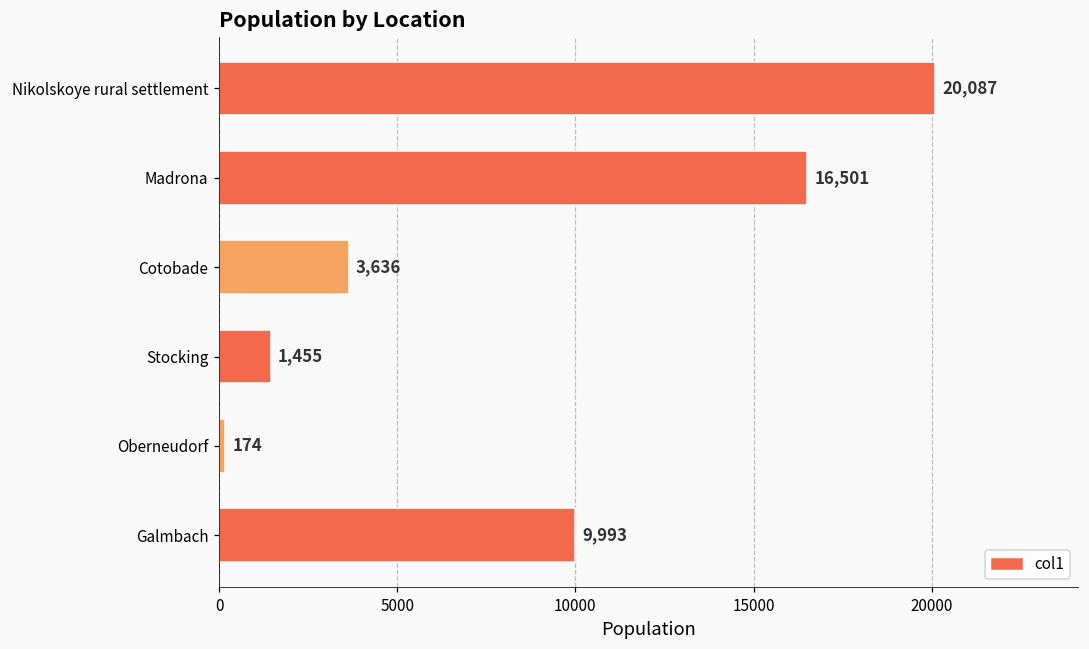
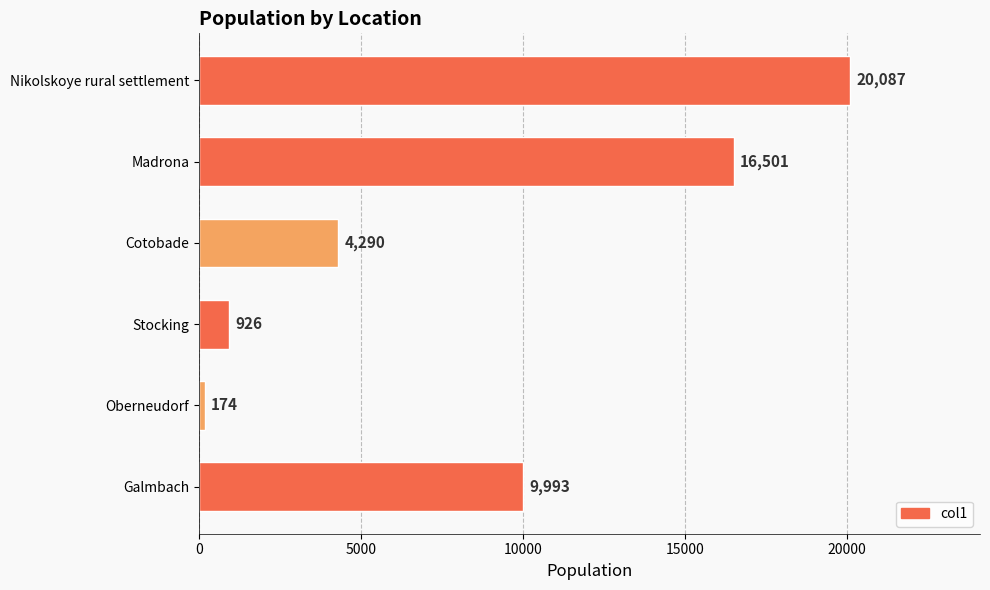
Cotobade: 3,636 -> 4,290
Stocking: 1,455 -> 926
